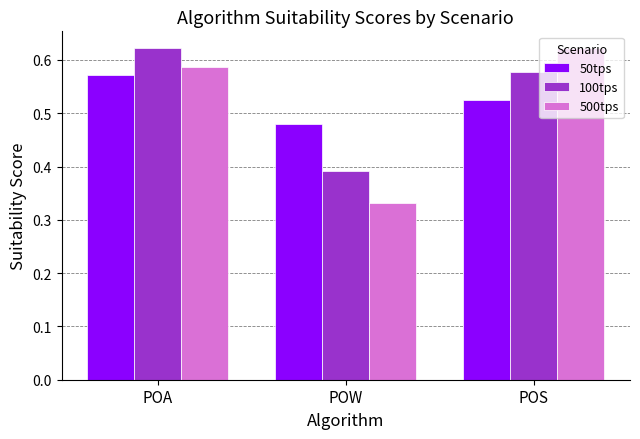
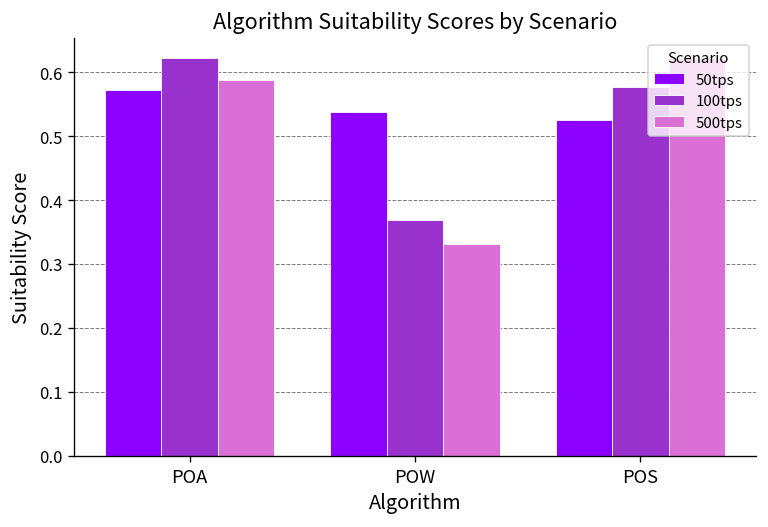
50tps, POW: 0.48 -> 0.54
100tps, POW: 0.39 -> 0.37
